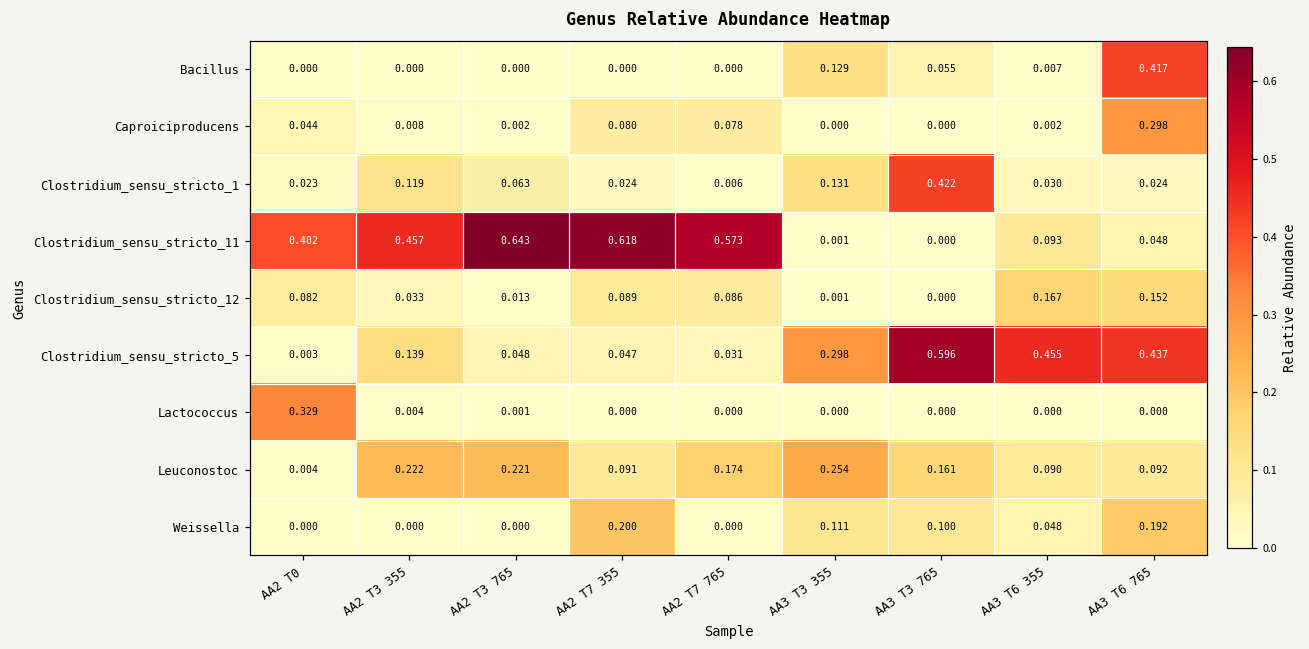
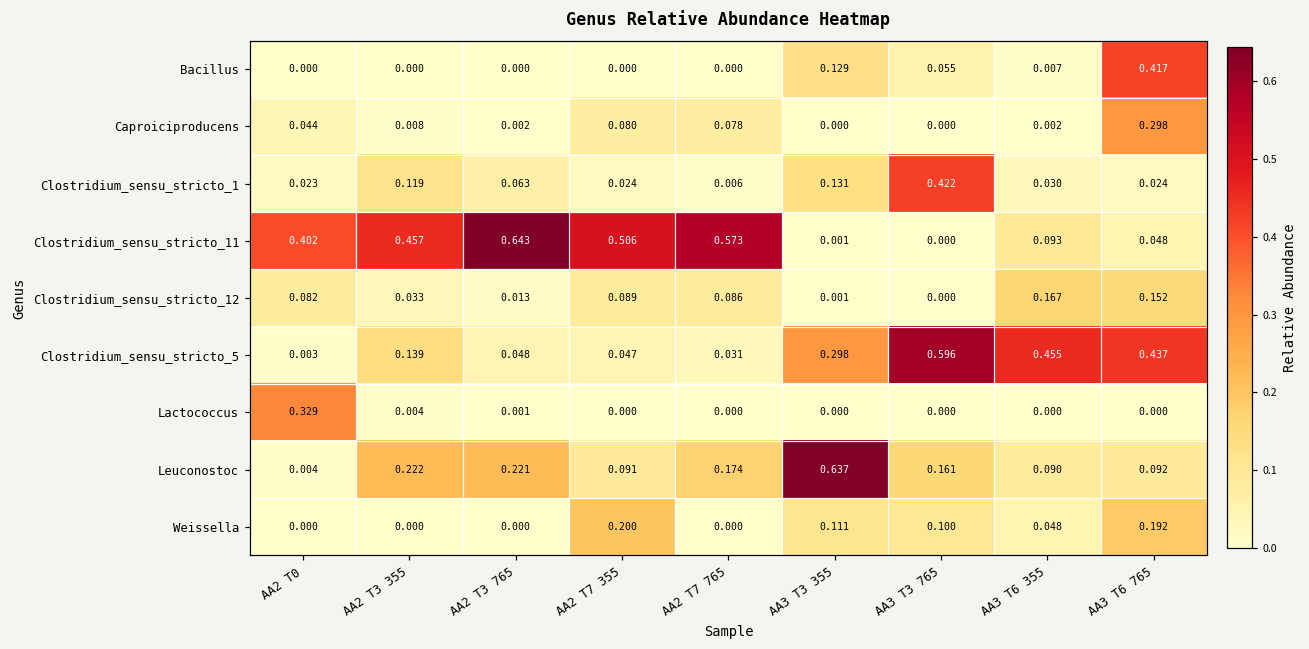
Clostridium_sensu_stricto_11, AA2 T7 355: 0.618 -> 0.506
Leuconostoc, AA3 T3 355: 0.254 -> 0.637
